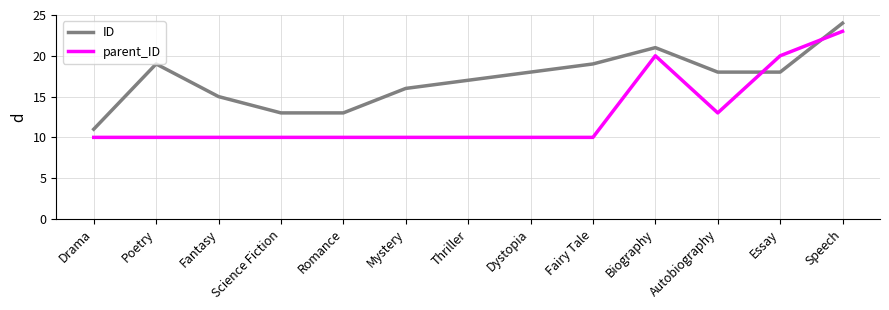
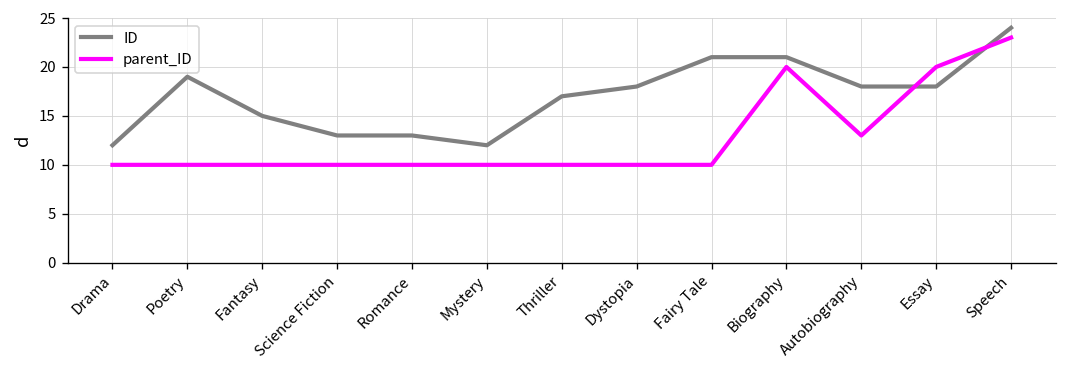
ID, Drama: 11 -> 12
ID, Mystery: 16 -> 12
ID, Fairy Tale: 19 -> 21
